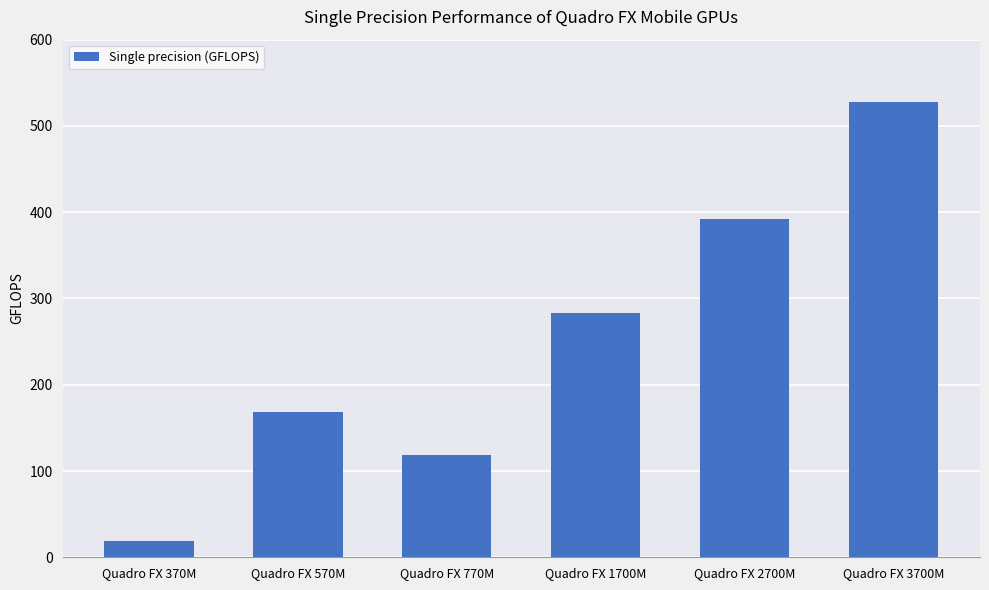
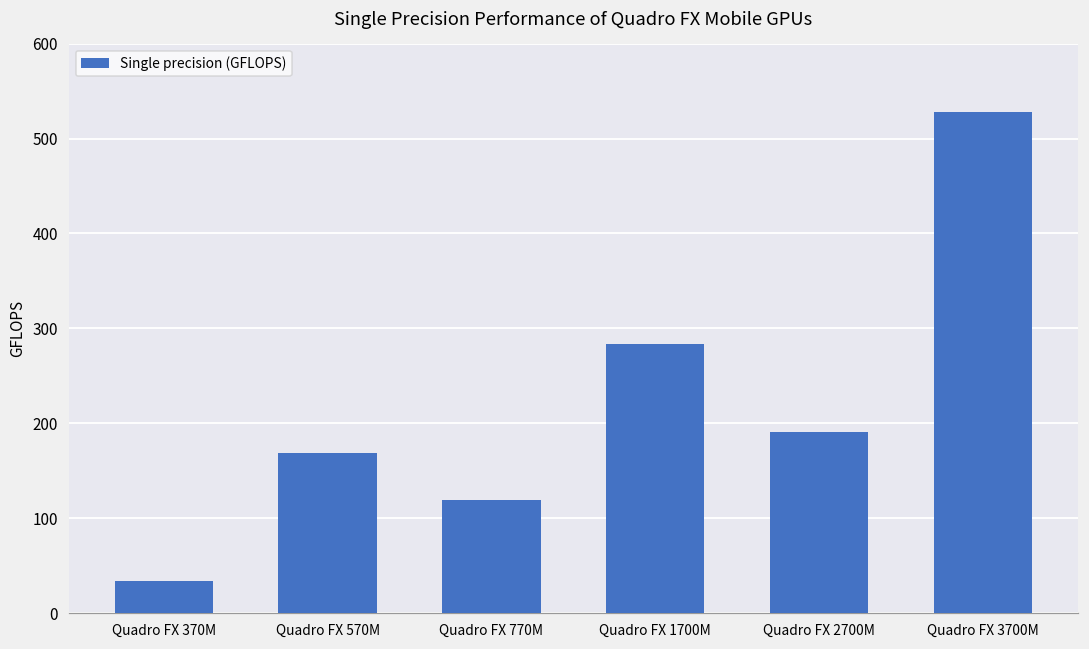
Quadro FX 370M: 20 -> 30
Quadro FX 2700M: 390 -> 190
